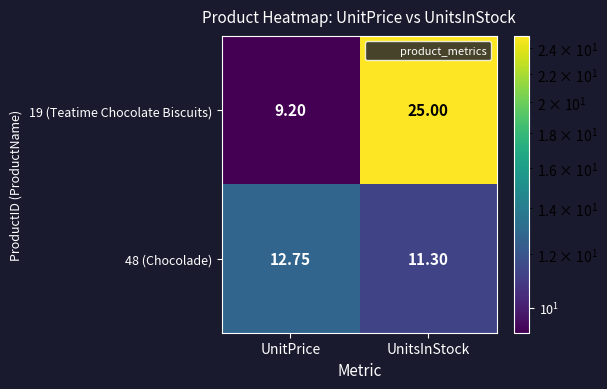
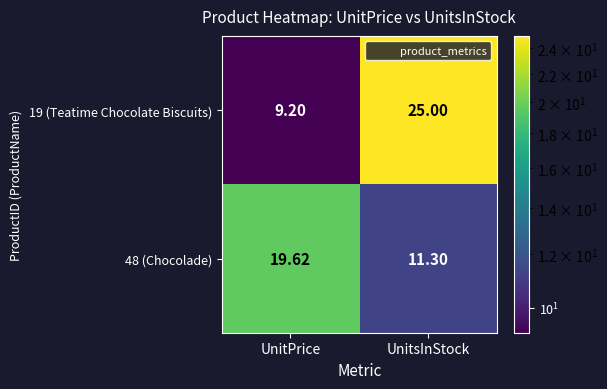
48 (Chocolade), UnitPrice: 12.75 -> 19.62
